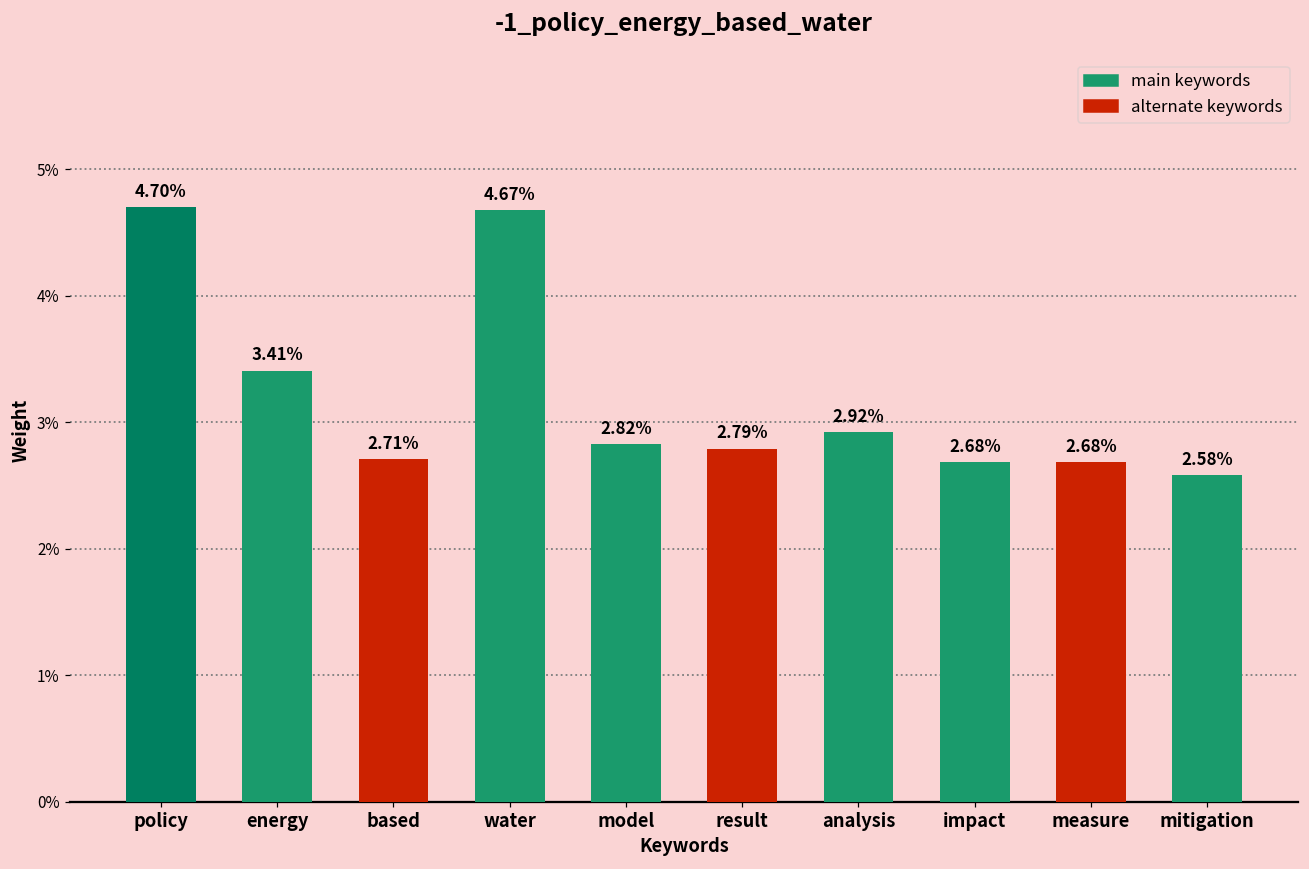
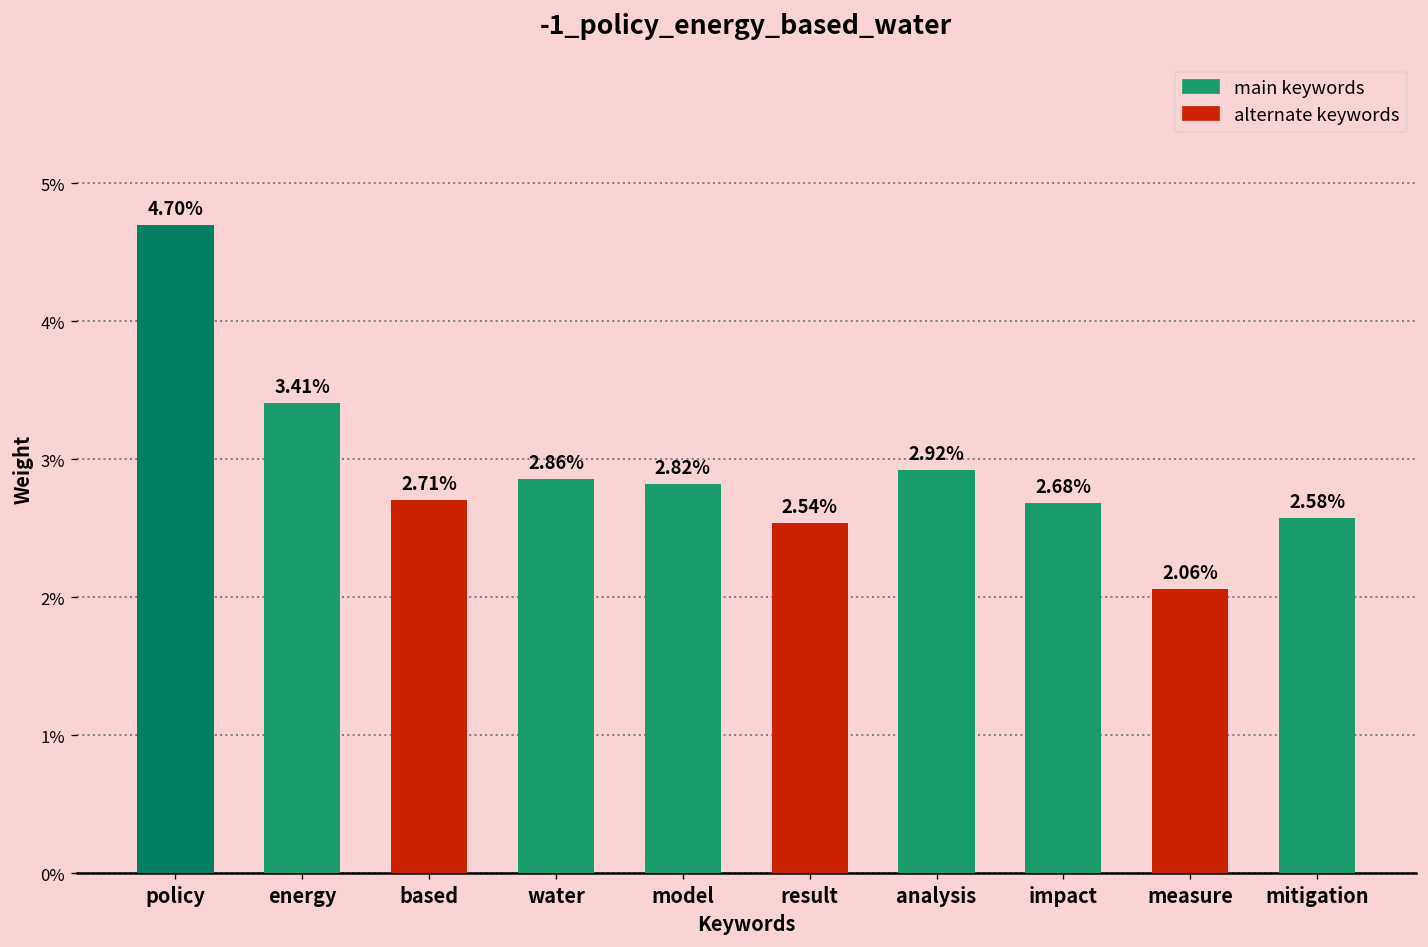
water: 4.67% -> 2.86%
result: 2.79% -> 2.54%
measure: 2.68% -> 2.06%
